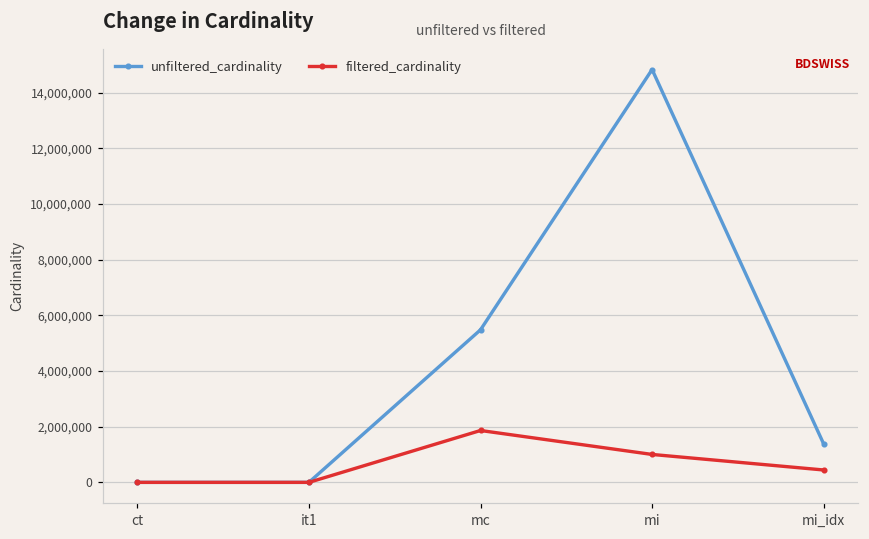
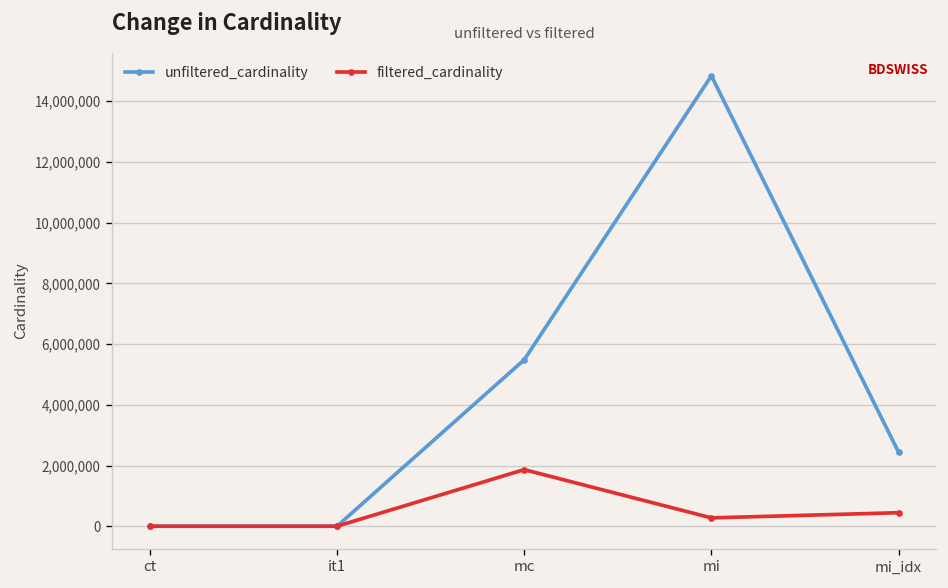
filtered_cardinality, mi: 1,000,000 -> 300,000
unfiltered_cardinality, mi_idx: 1,400,000 -> 2,400,000
